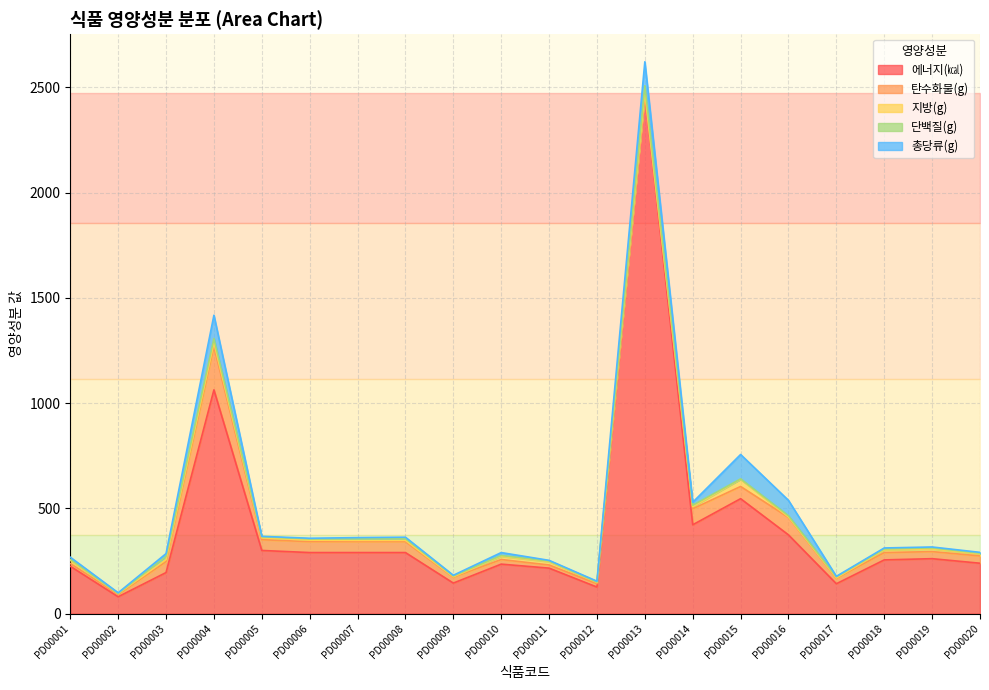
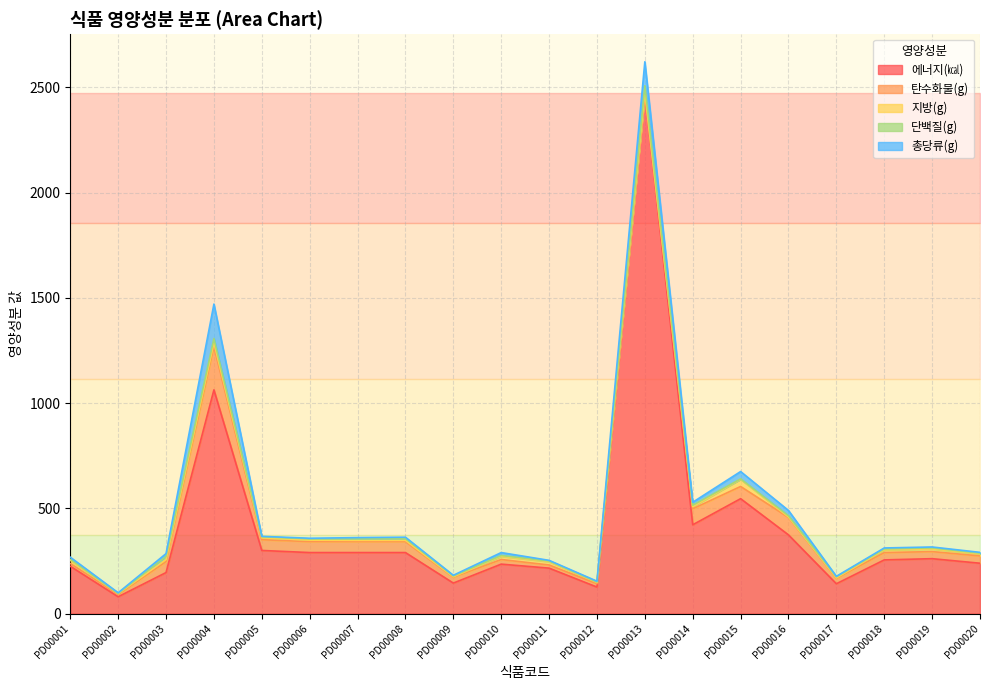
총당류(g), PD00004: 110 -> 160
총당류(g), PD00015: 120 -> 40
총당류(g), PD00016: 70 -> 30
